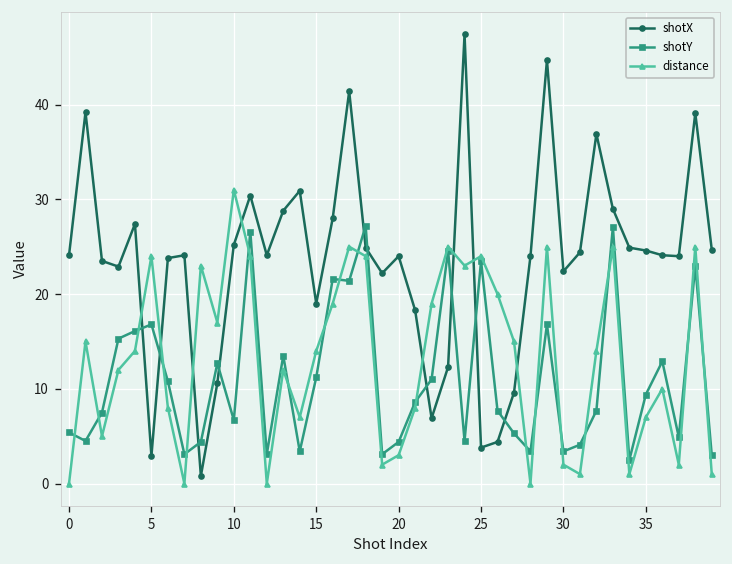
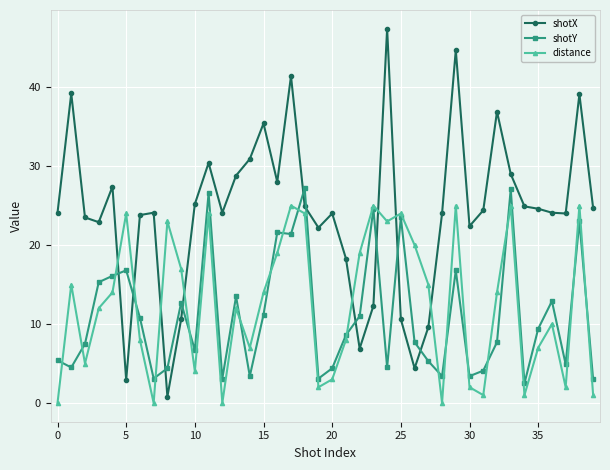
distance, 10: 31 -> 4
shotX, 15: 19 -> 35
shotX, 25: 4 -> 11
